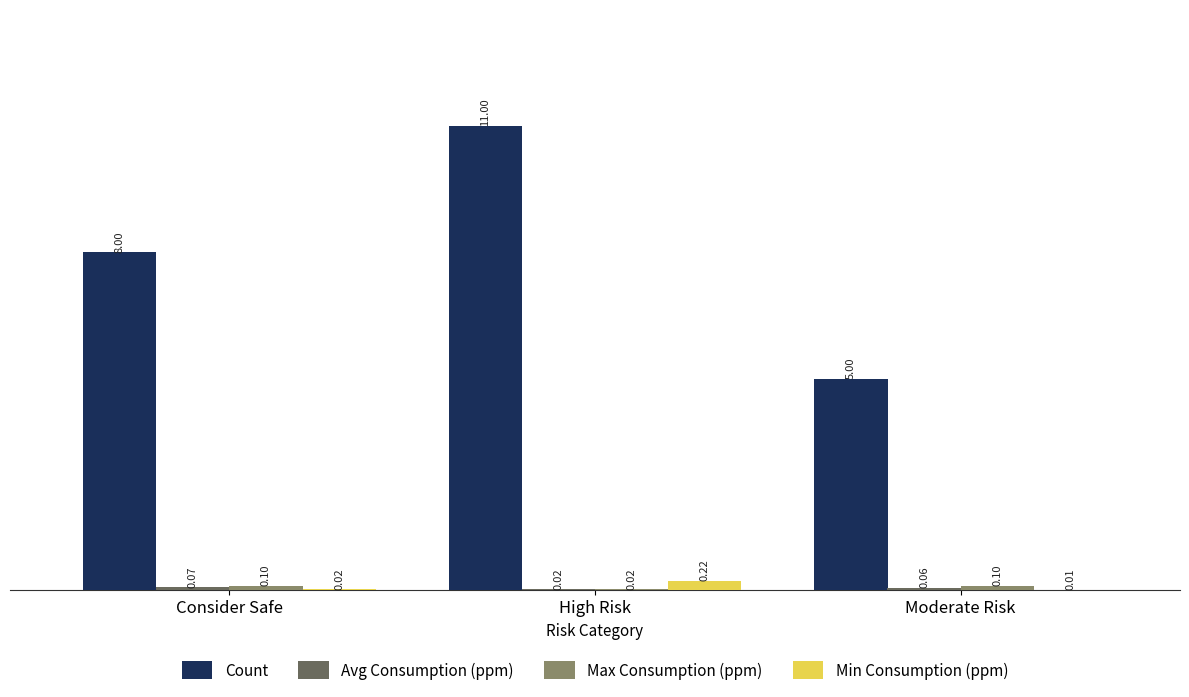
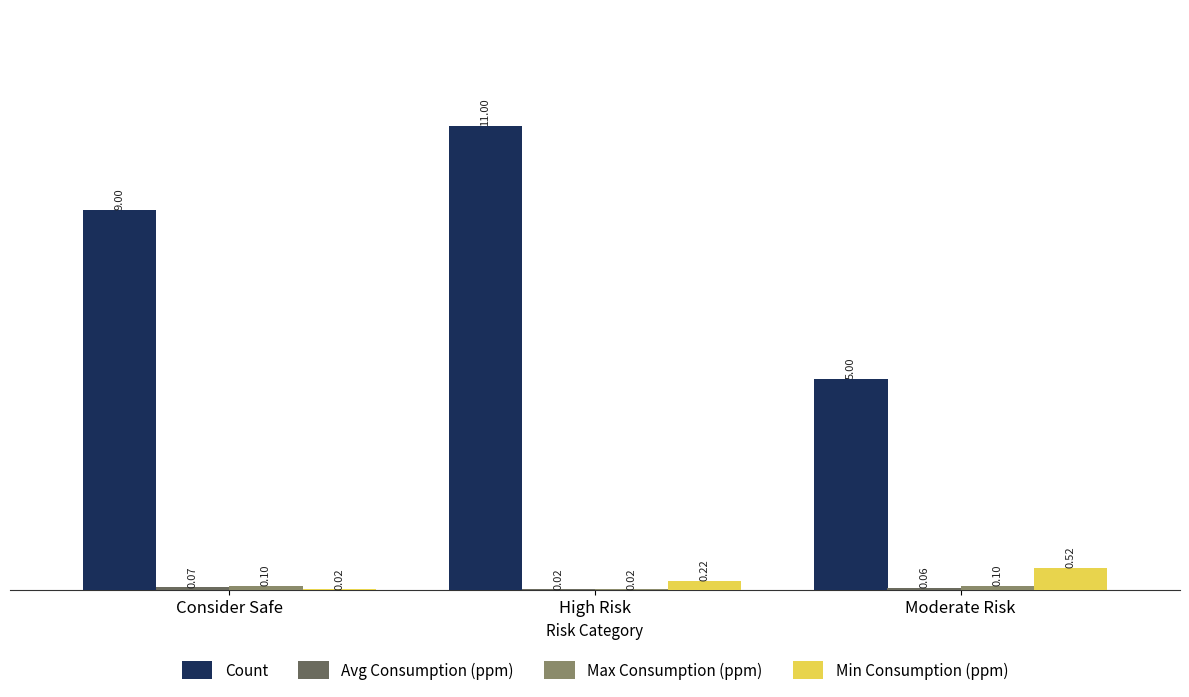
Count, Consider Safe: 8.00 -> 9.00
Min Consumption (ppm), Moderate Risk: 0.01 -> 0.52
